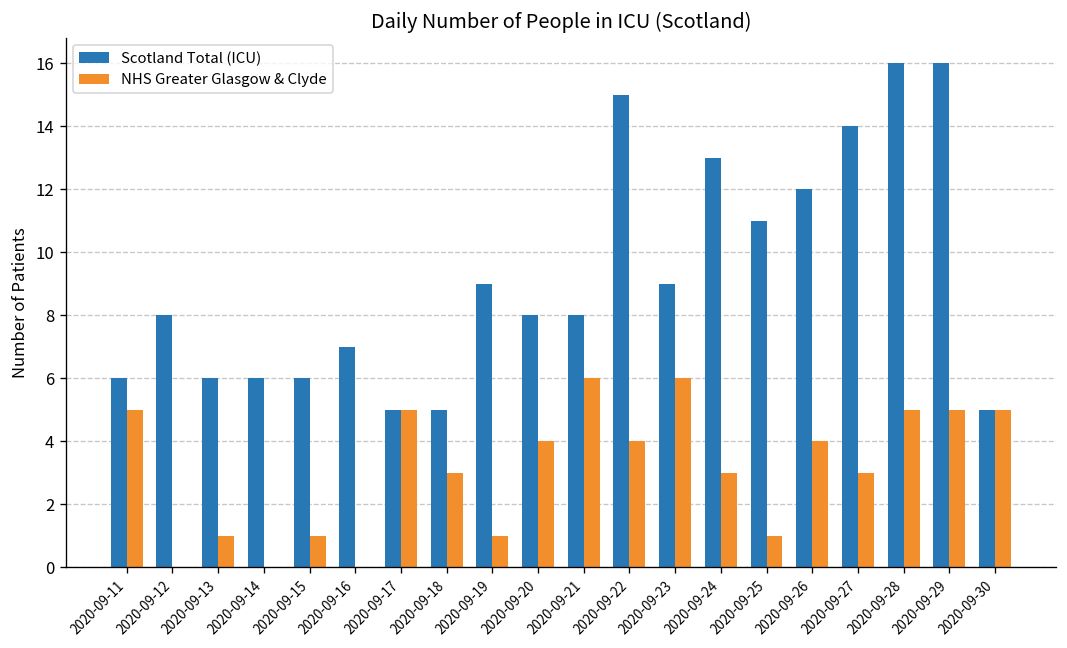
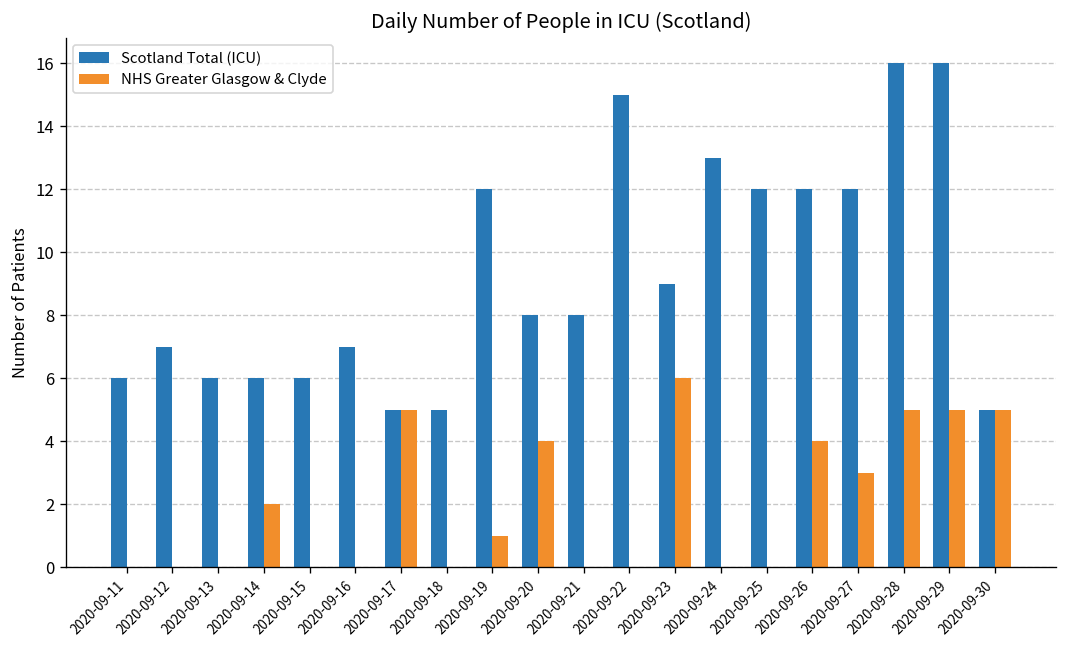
NHS Greater Glasgow & Clyde, 2020-09-11: 5 -> 0
Scotland Total (ICU), 2020-09-12: 8 -> 7
NHS Greater Glasgow & Clyde, 2020-09-13: 1 -> 0
NHS Greater Glasgow & Clyde, 2020-09-14: 0 -> 2
NHS Greater Glasgow & Clyde, 2020-09-15: 1 -> 0
NHS Greater Glasgow & Clyde, 2020-09-18: 3 -> 0
Scotland Total (ICU), 2020-09-19: 9 -> 12
NHS Greater Glasgow & Clyde, 2020-09-21: 6 -> 0
NHS Greater Glasgow & Clyde, 2020-09-22: 4 -> 0
NHS Greater Glasgow & Clyde, 2020-09-24: 3 -> 0
Scotland Total (ICU), 2020-09-25: 11 -> 12
NHS Greater Glasgow & Clyde, 2020-09-25: 1 -> 0
Scotland Total (ICU), 2020-09-27: 14 -> 12
